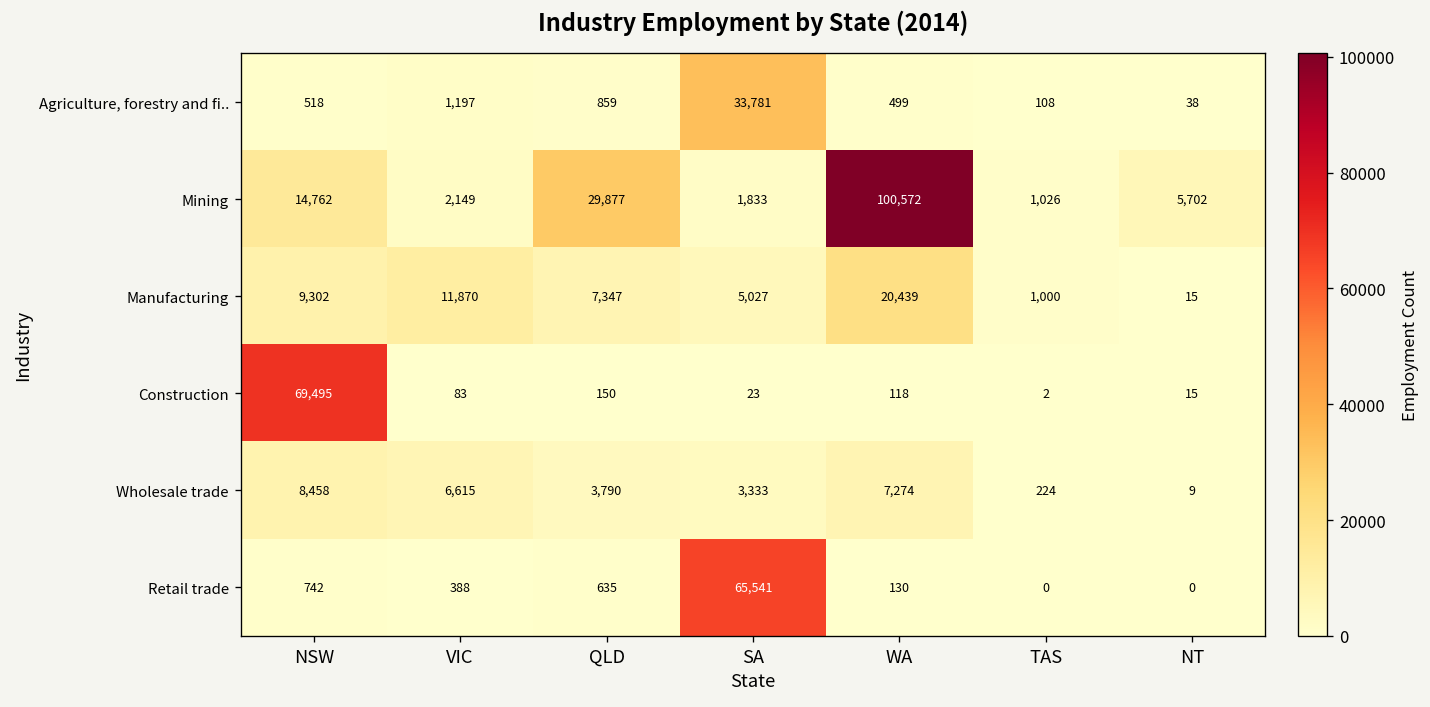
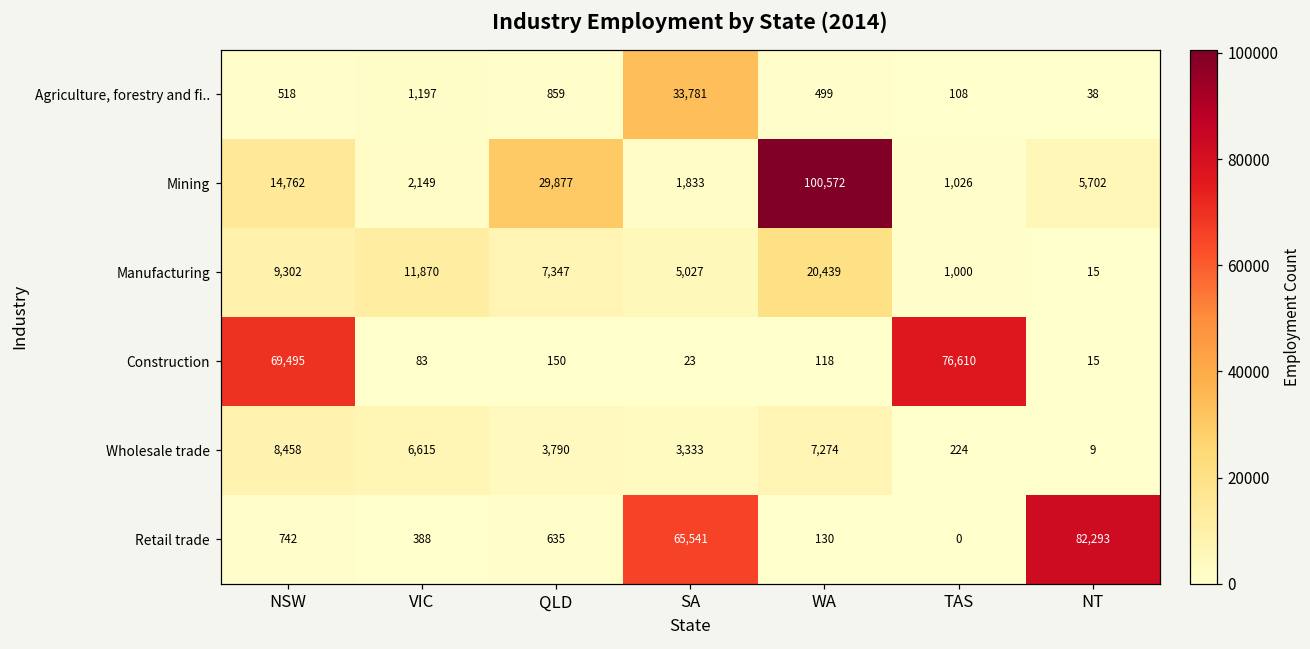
Construction, TAS: 2 -> 76,610
Retail trade, NT: 0 -> 82,293
